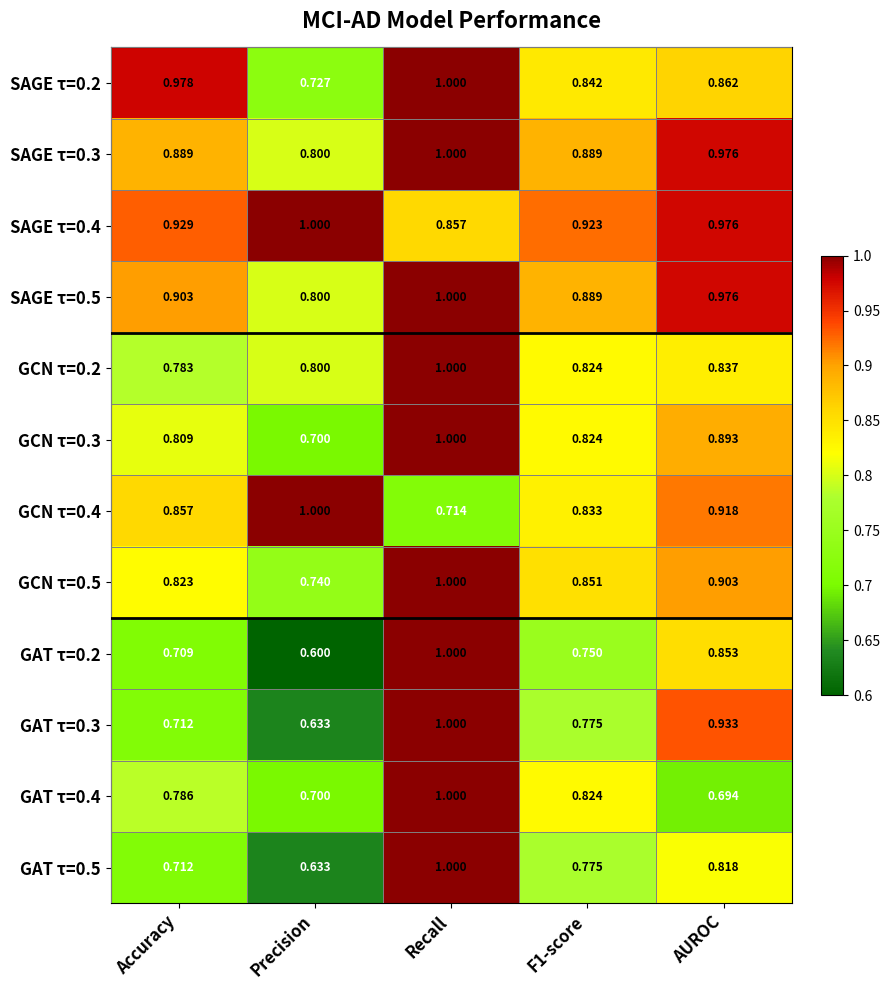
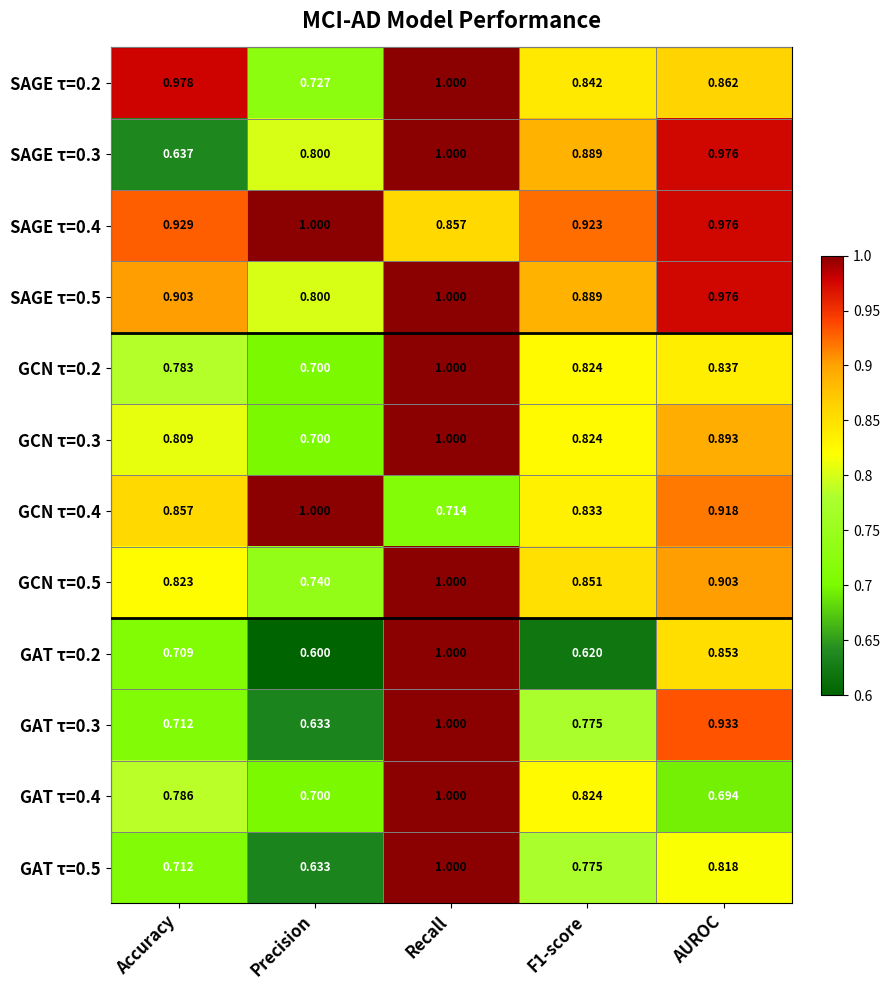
SAGE τ=0.3, Accuracy: 0.889 -> 0.637
GCN τ=0.2, Precision: 0.800 -> 0.700
GAT τ=0.2, F1-score: 0.750 -> 0.620
